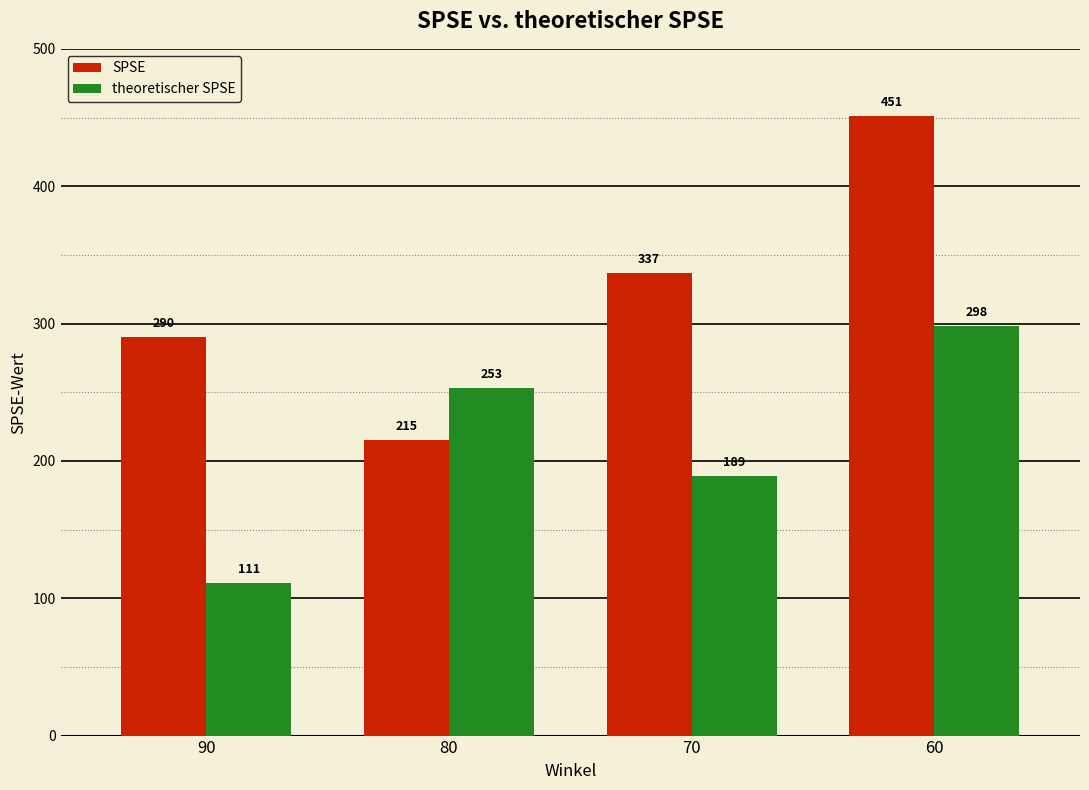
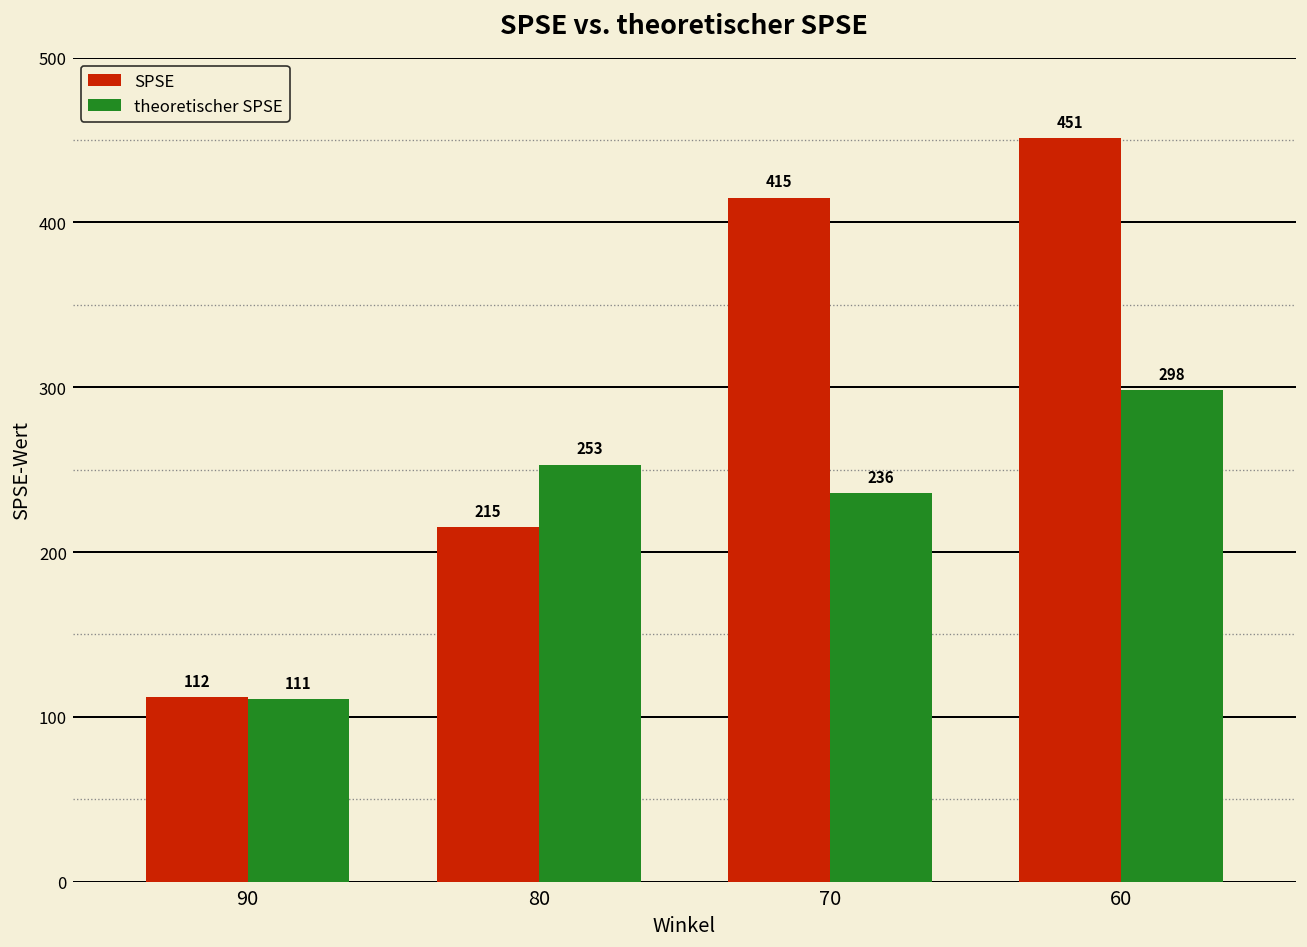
SPSE, 90: 290 -> 112
SPSE, 70: 337 -> 415
theoretischer SPSE, 70: 189 -> 236
